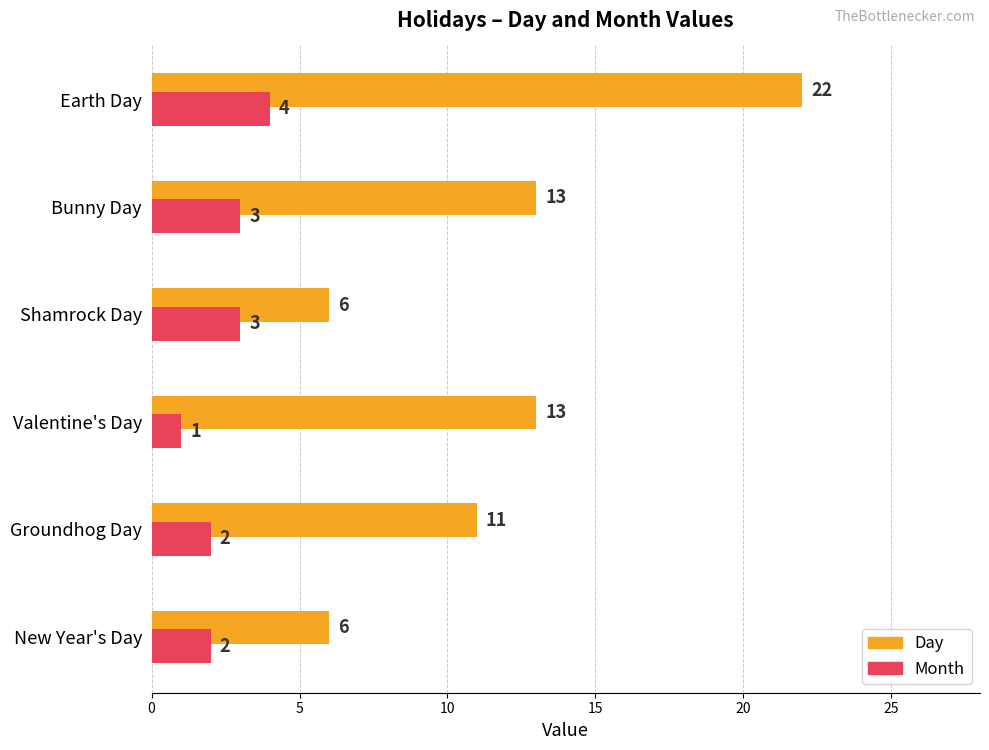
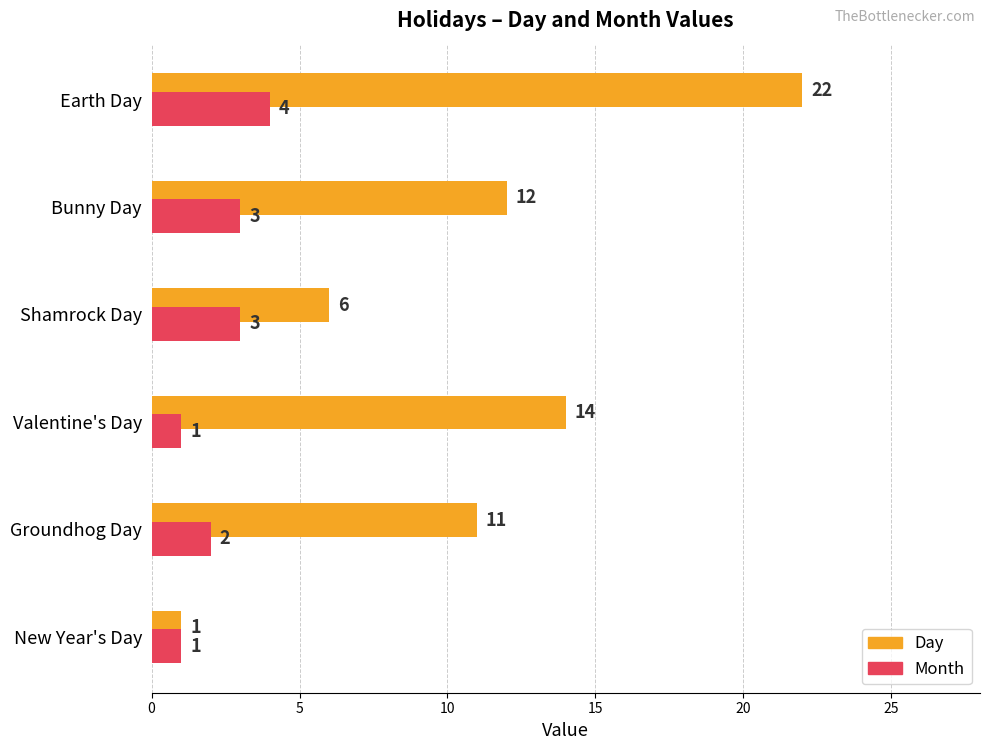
Day, Bunny Day: 13 -> 12
Day, Valentine's Day: 13 -> 14
Day, New Year's Day: 6 -> 1
Month, New Year's Day: 2 -> 1
